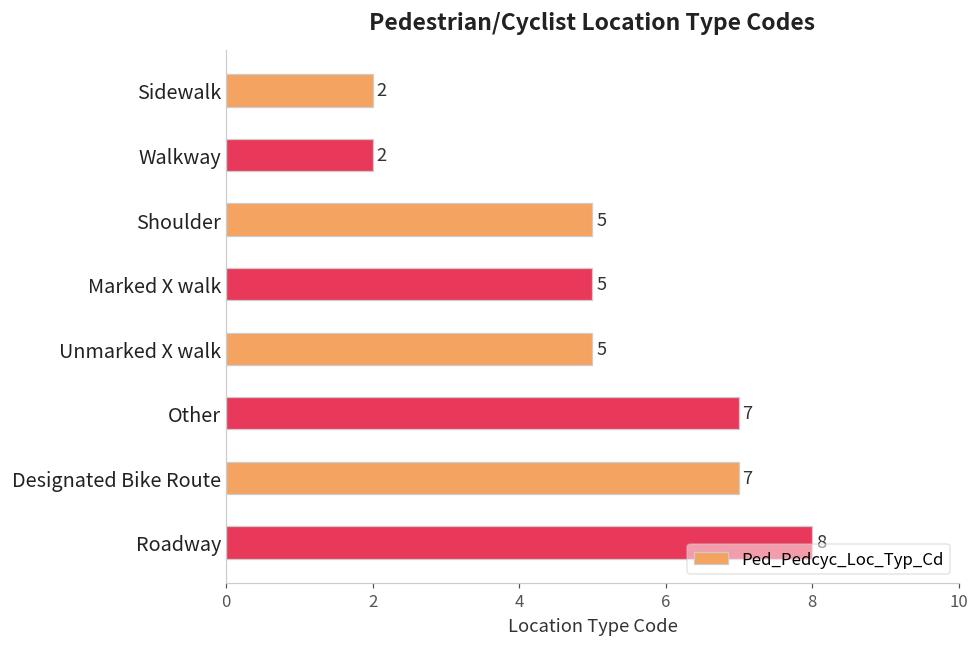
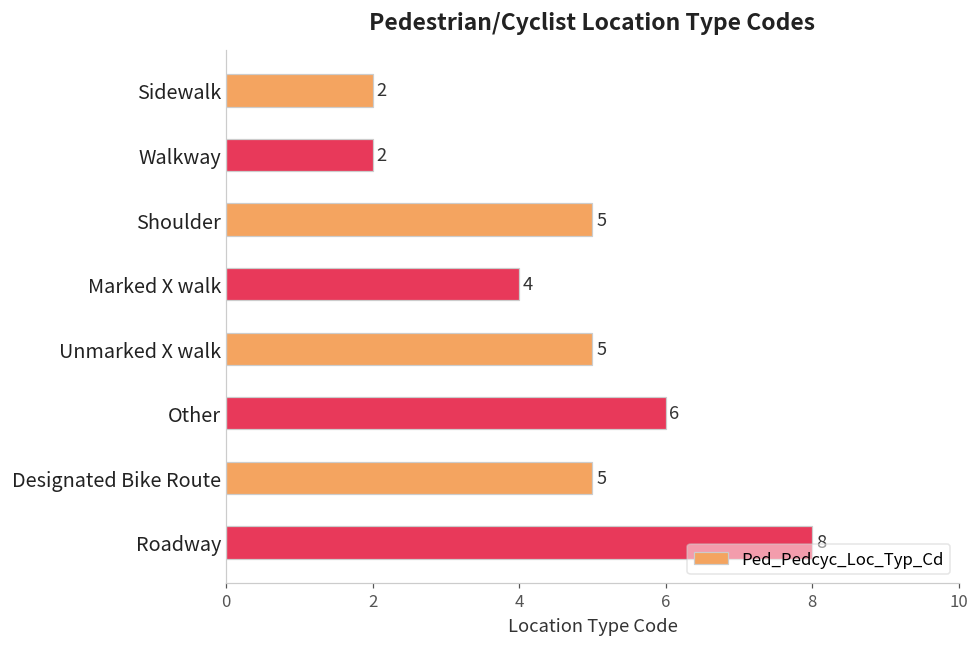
Marked X walk: 5 -> 4
Other: 7 -> 6
Designated Bike Route: 7 -> 5
